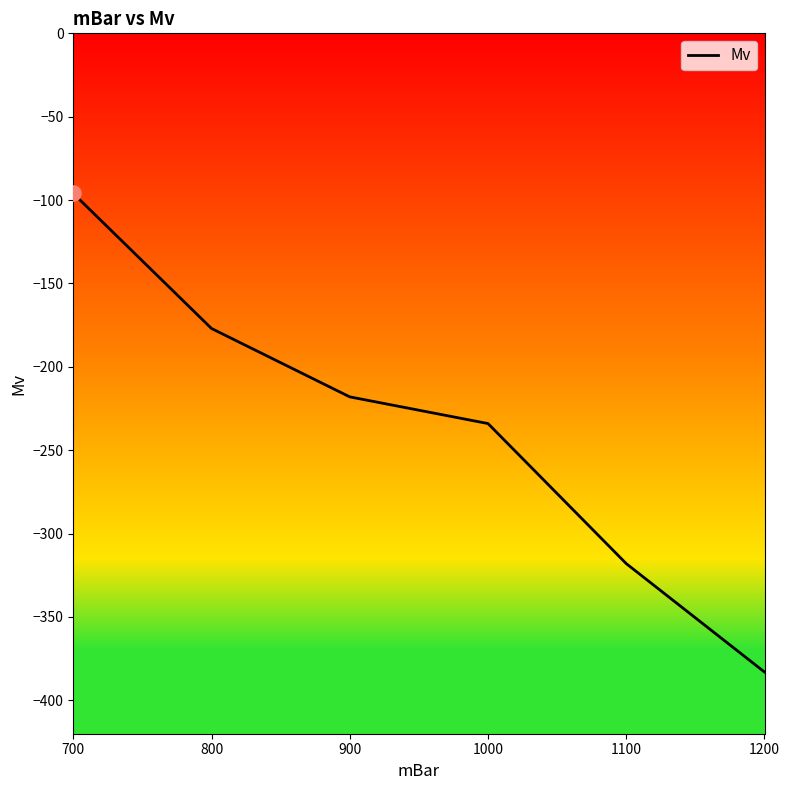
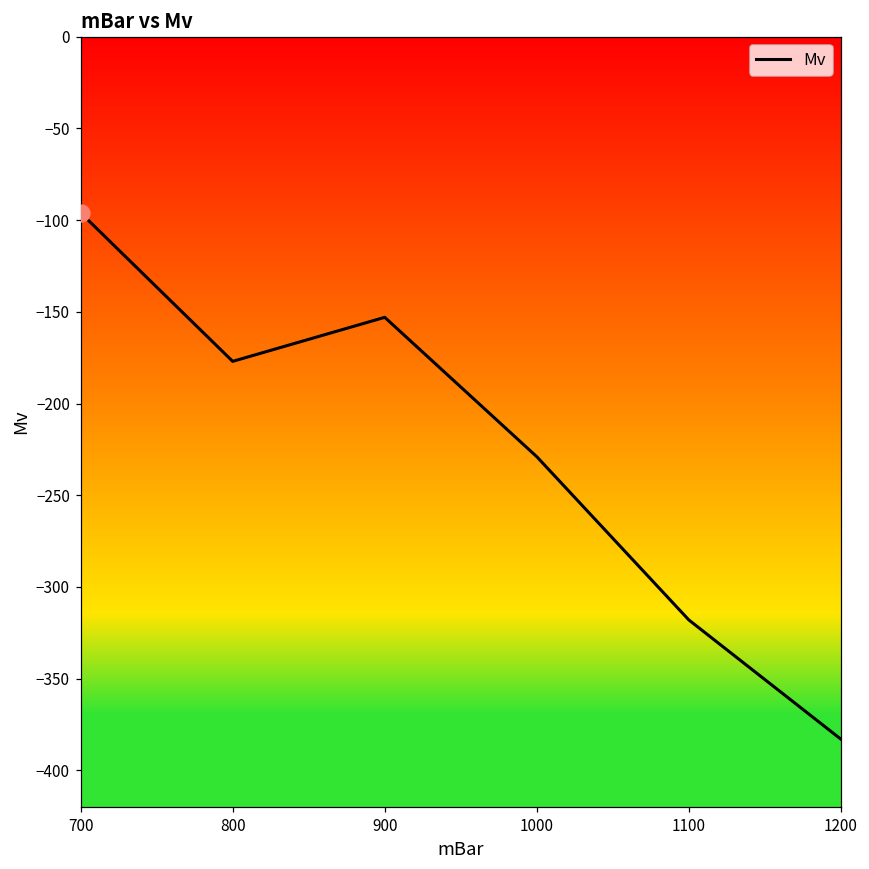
Mv, 900: -218 -> -153
Mv, 1000: -234 -> -229
